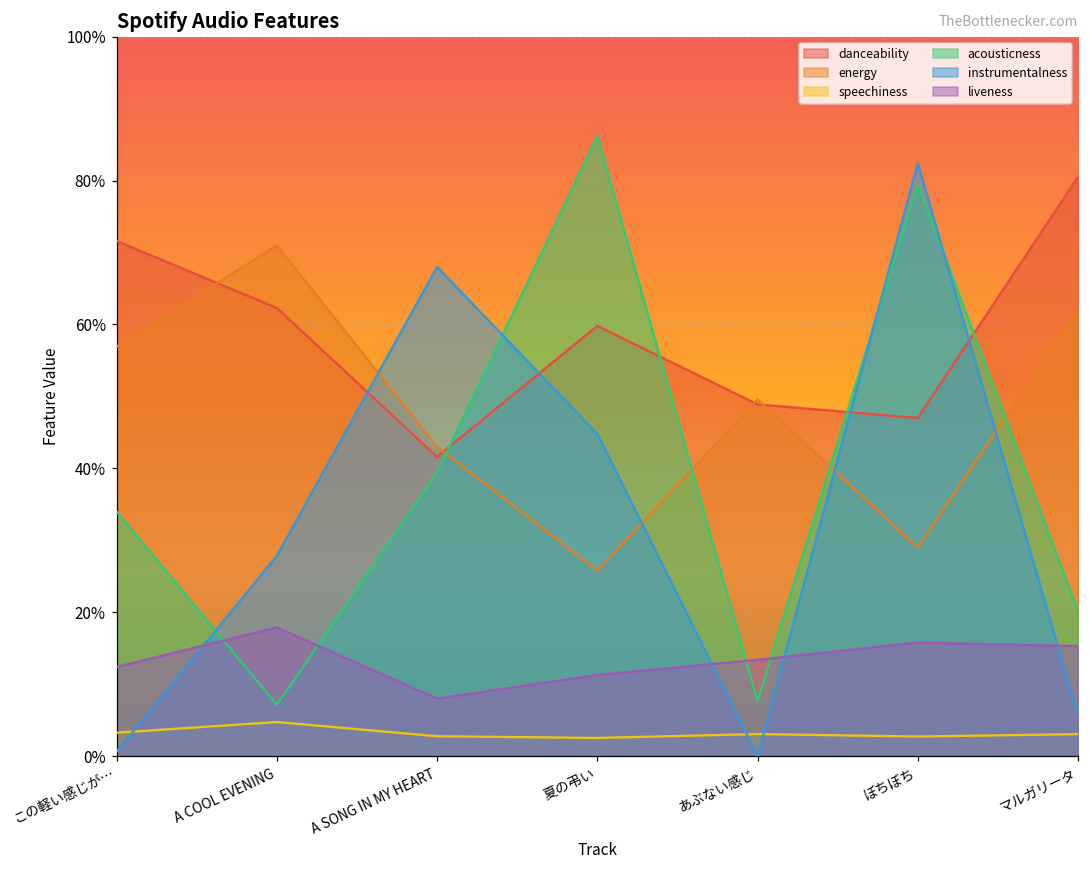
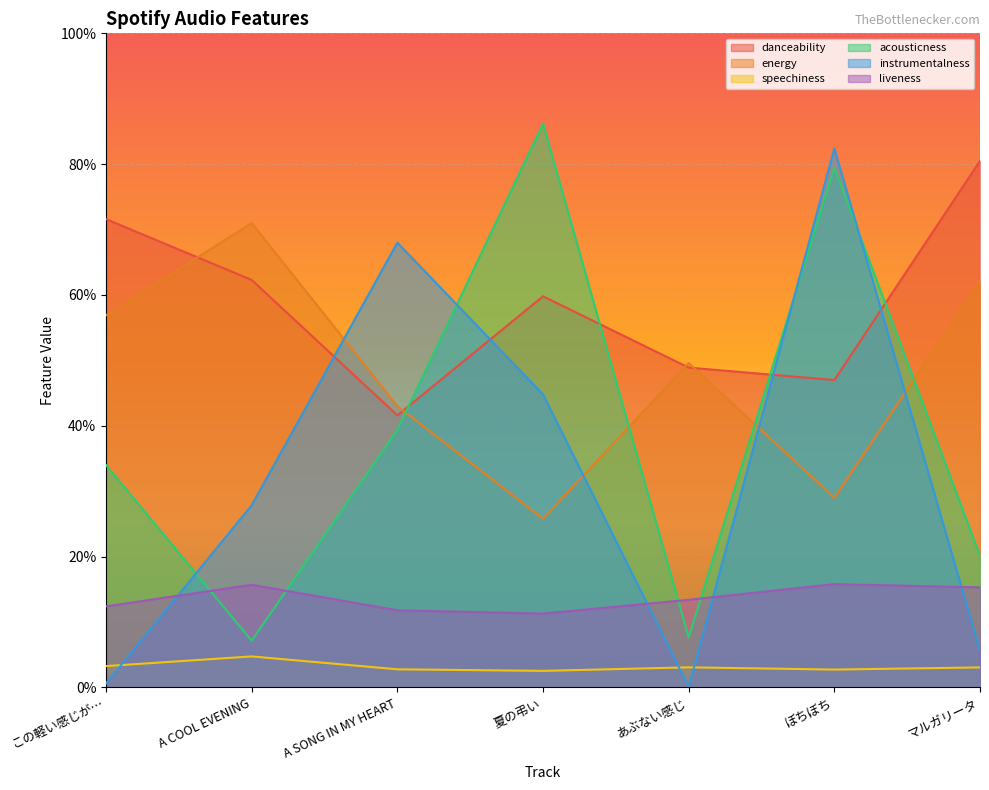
liveness, A COOL EVENING: 18% -> 16%
liveness, A SONG IN MY HEART: 8% -> 12%
